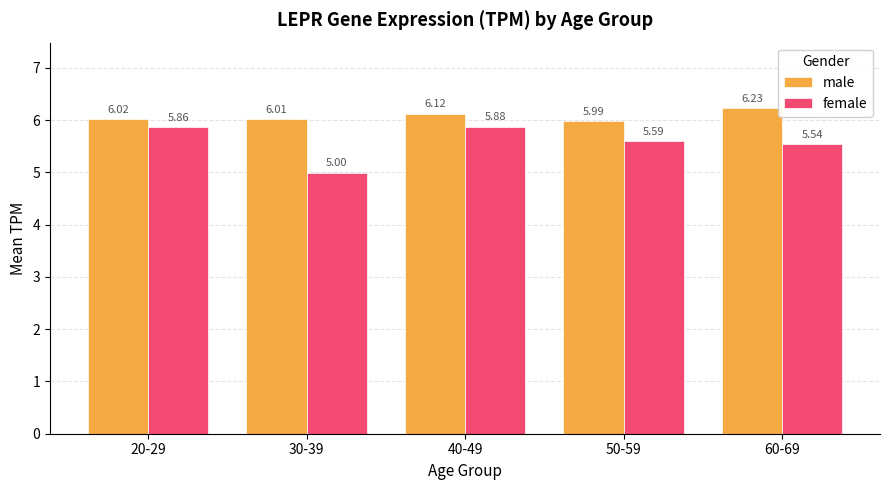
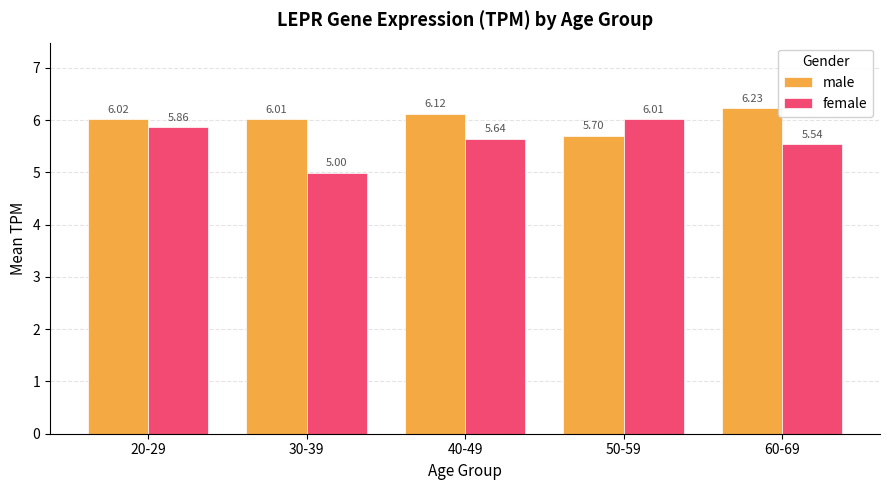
female, 40-49: 5.88 -> 5.64
male, 50-59: 5.99 -> 5.70
female, 50-59: 5.59 -> 6.01
